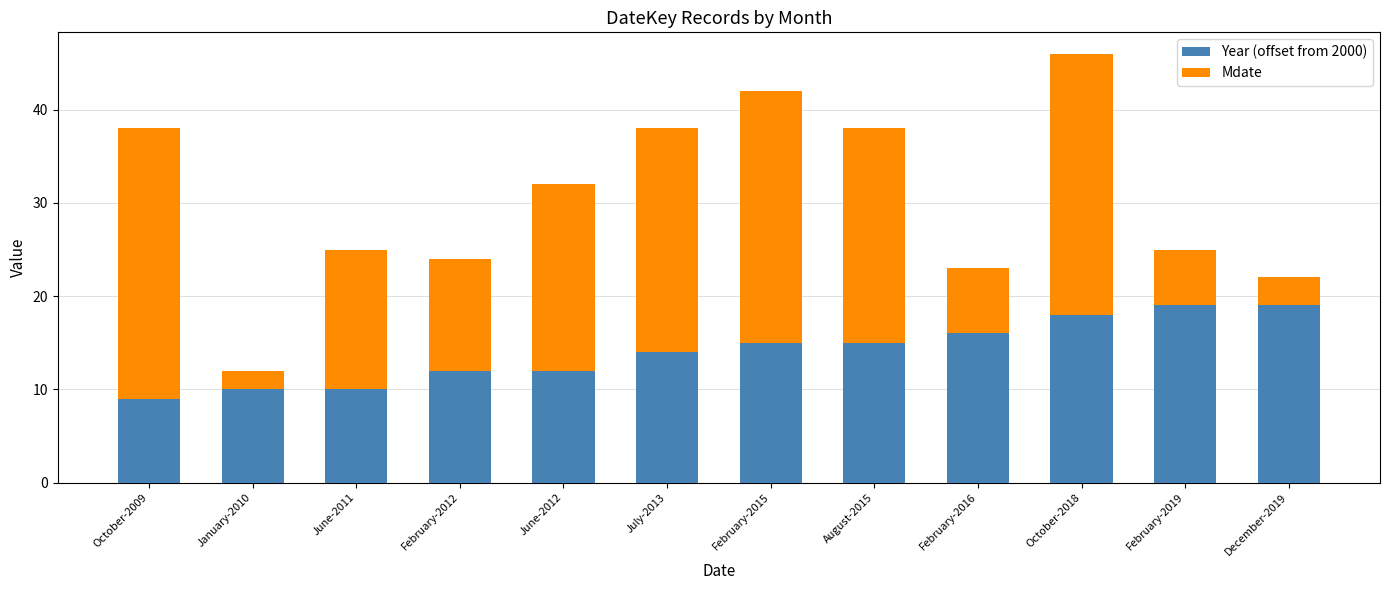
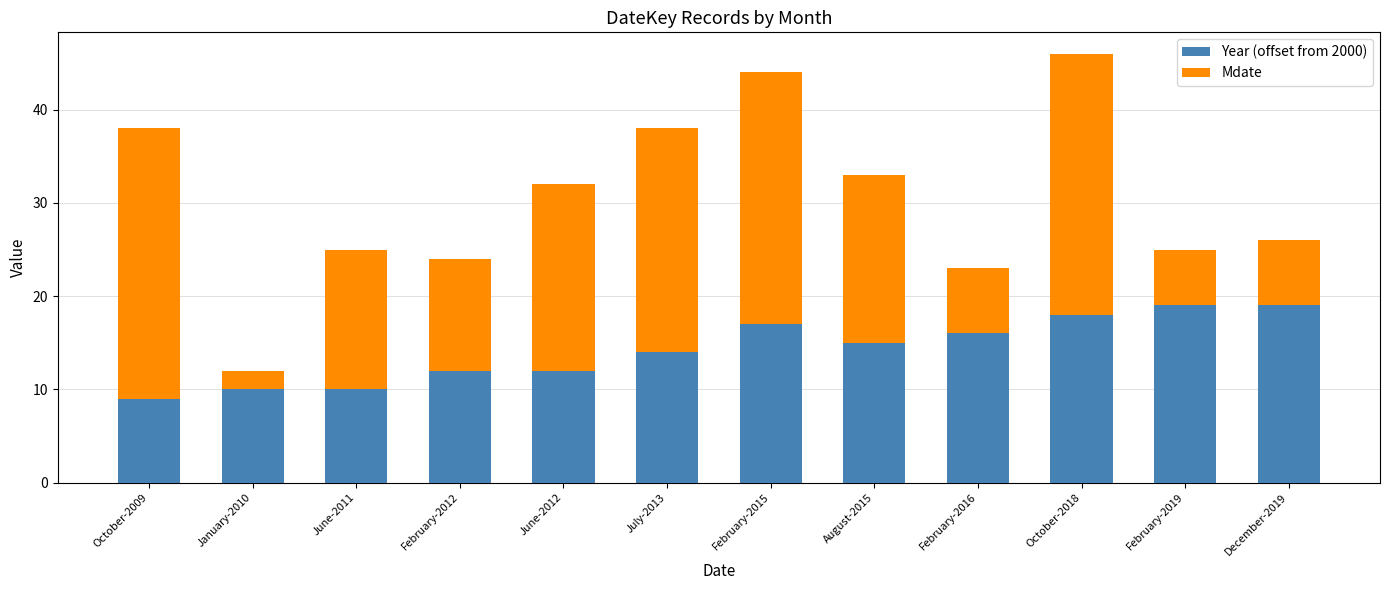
Year (offset from 2000), February-2015: 15 -> 17
Mdate, August-2015: 23 -> 18
Mdate, December-2019: 3 -> 7
